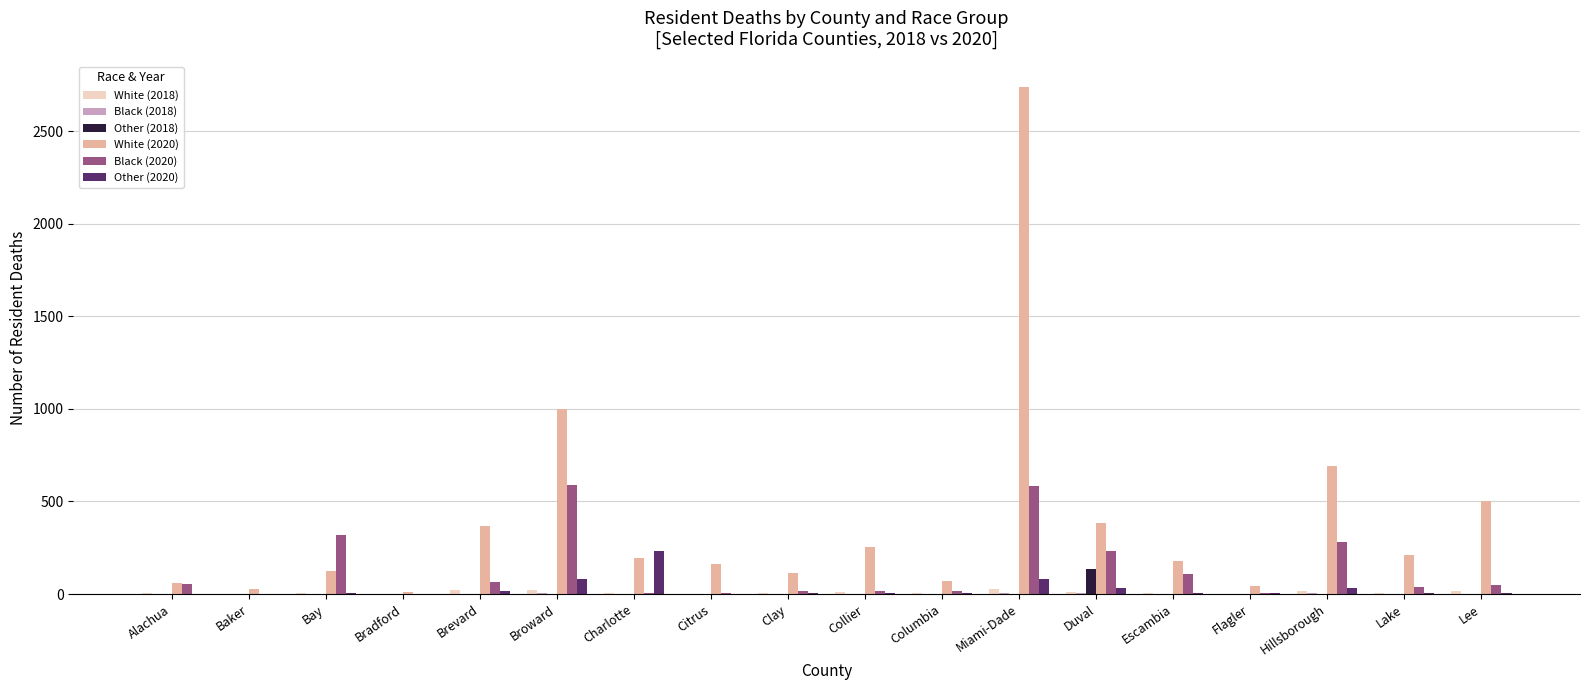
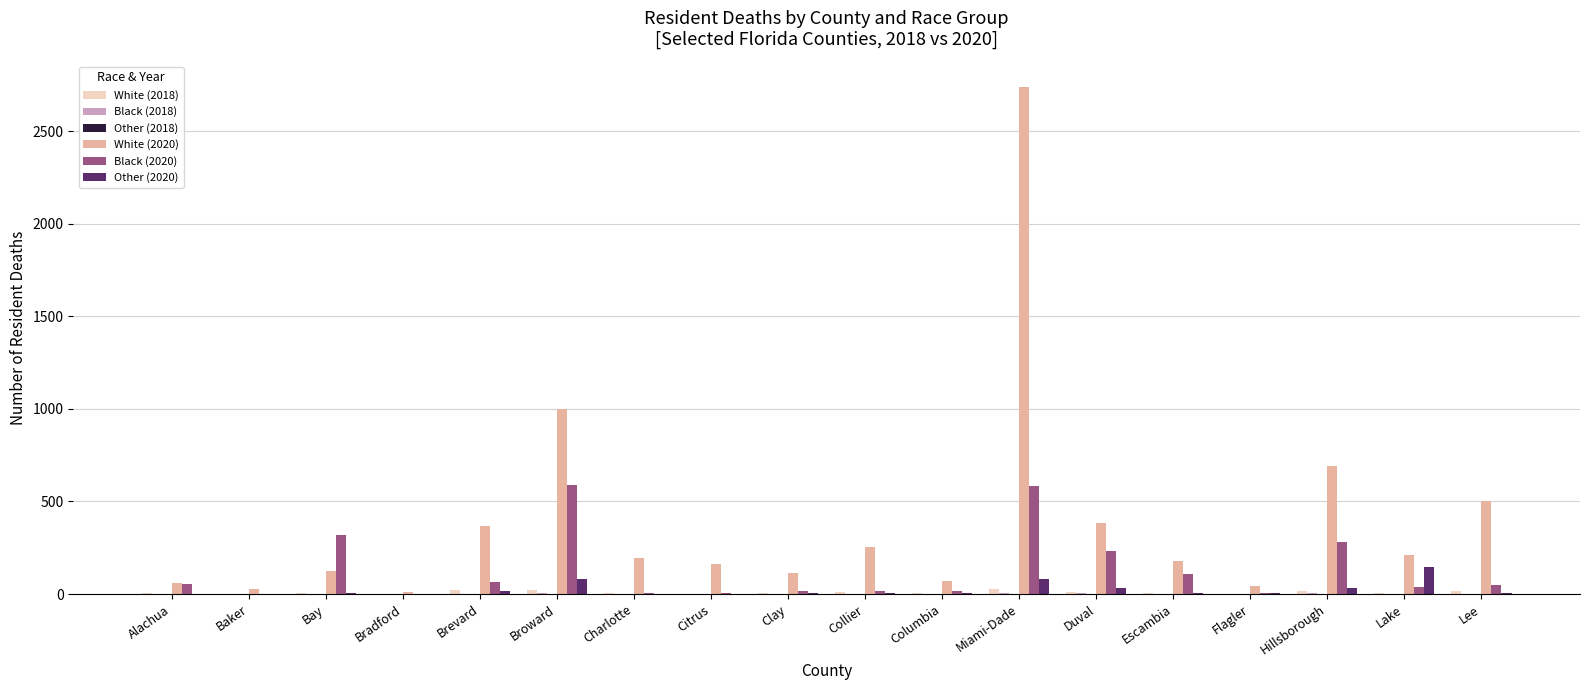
Other (2020), Charlotte: 230 -> 0
Other (2018), Duval: 140 -> 0
Other (2020), Lake: 10 -> 150
